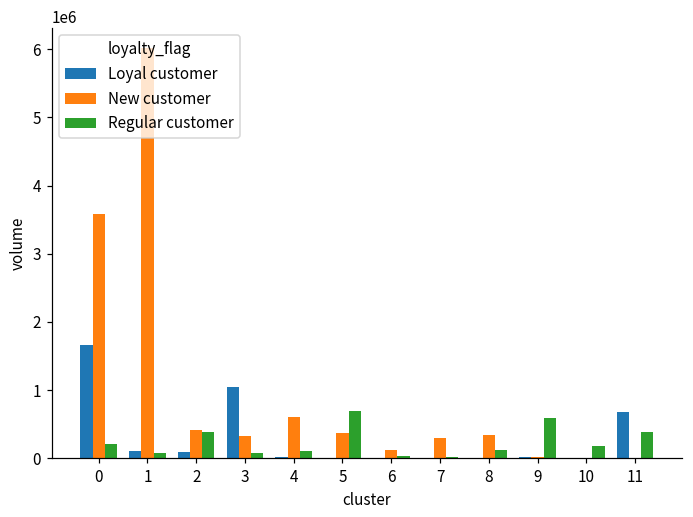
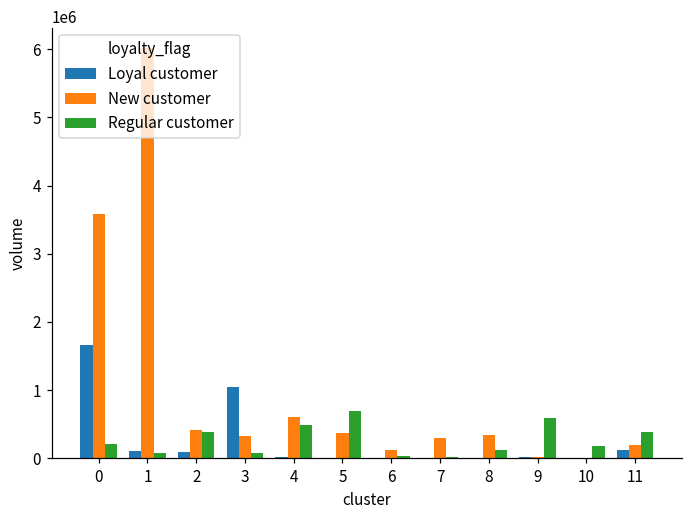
Regular customer, 4: 100000 -> 500000
Loyal customer, 11: 700000 -> 100000
New customer, 11: 0 -> 200000
